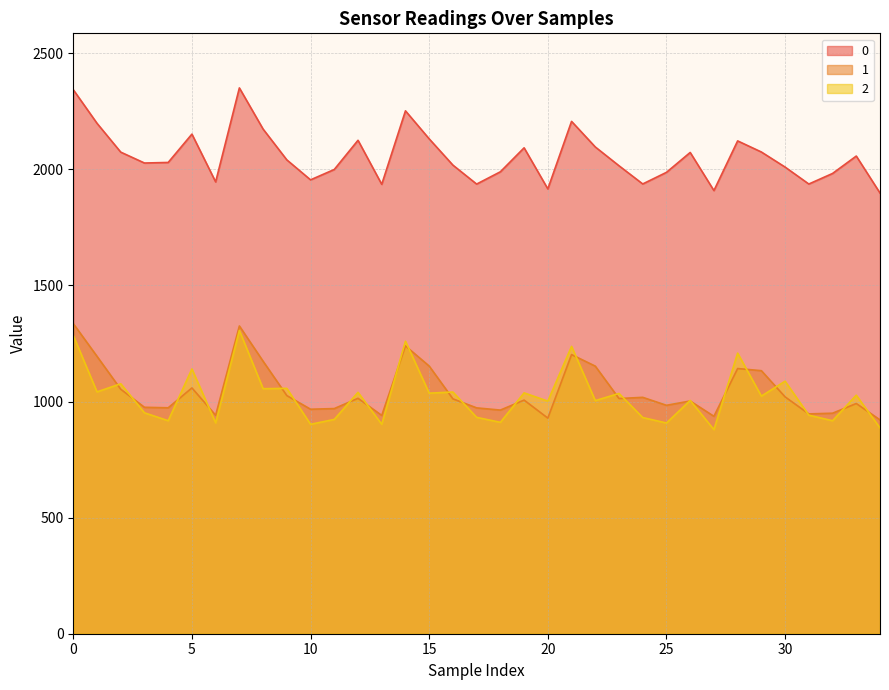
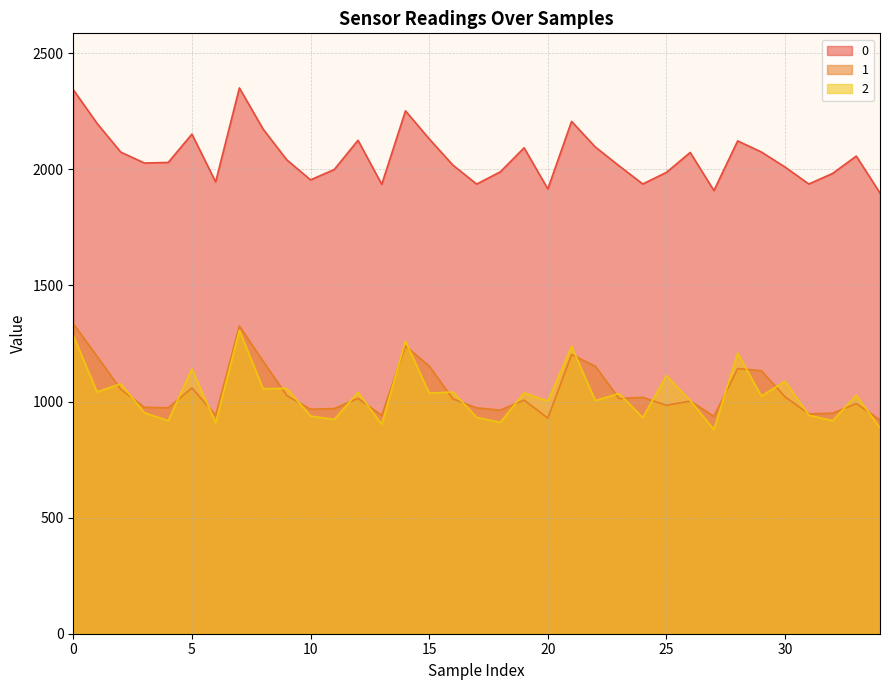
2, 10: 900 -> 940
2, 25: 910 -> 1110
